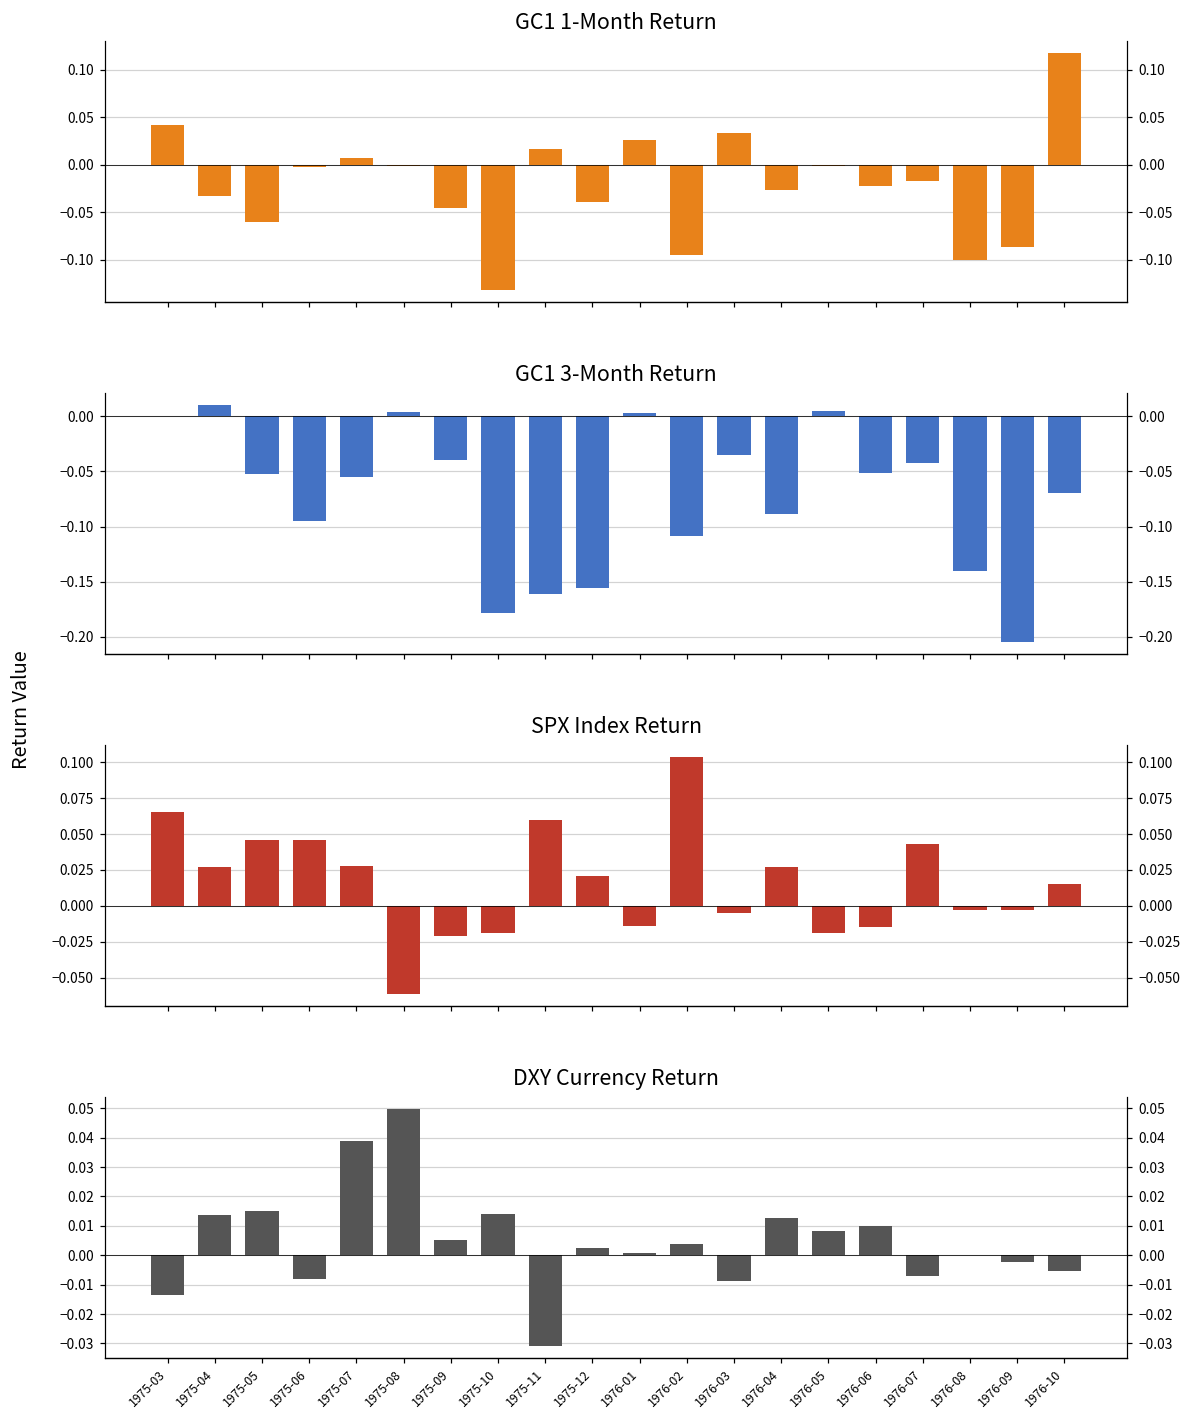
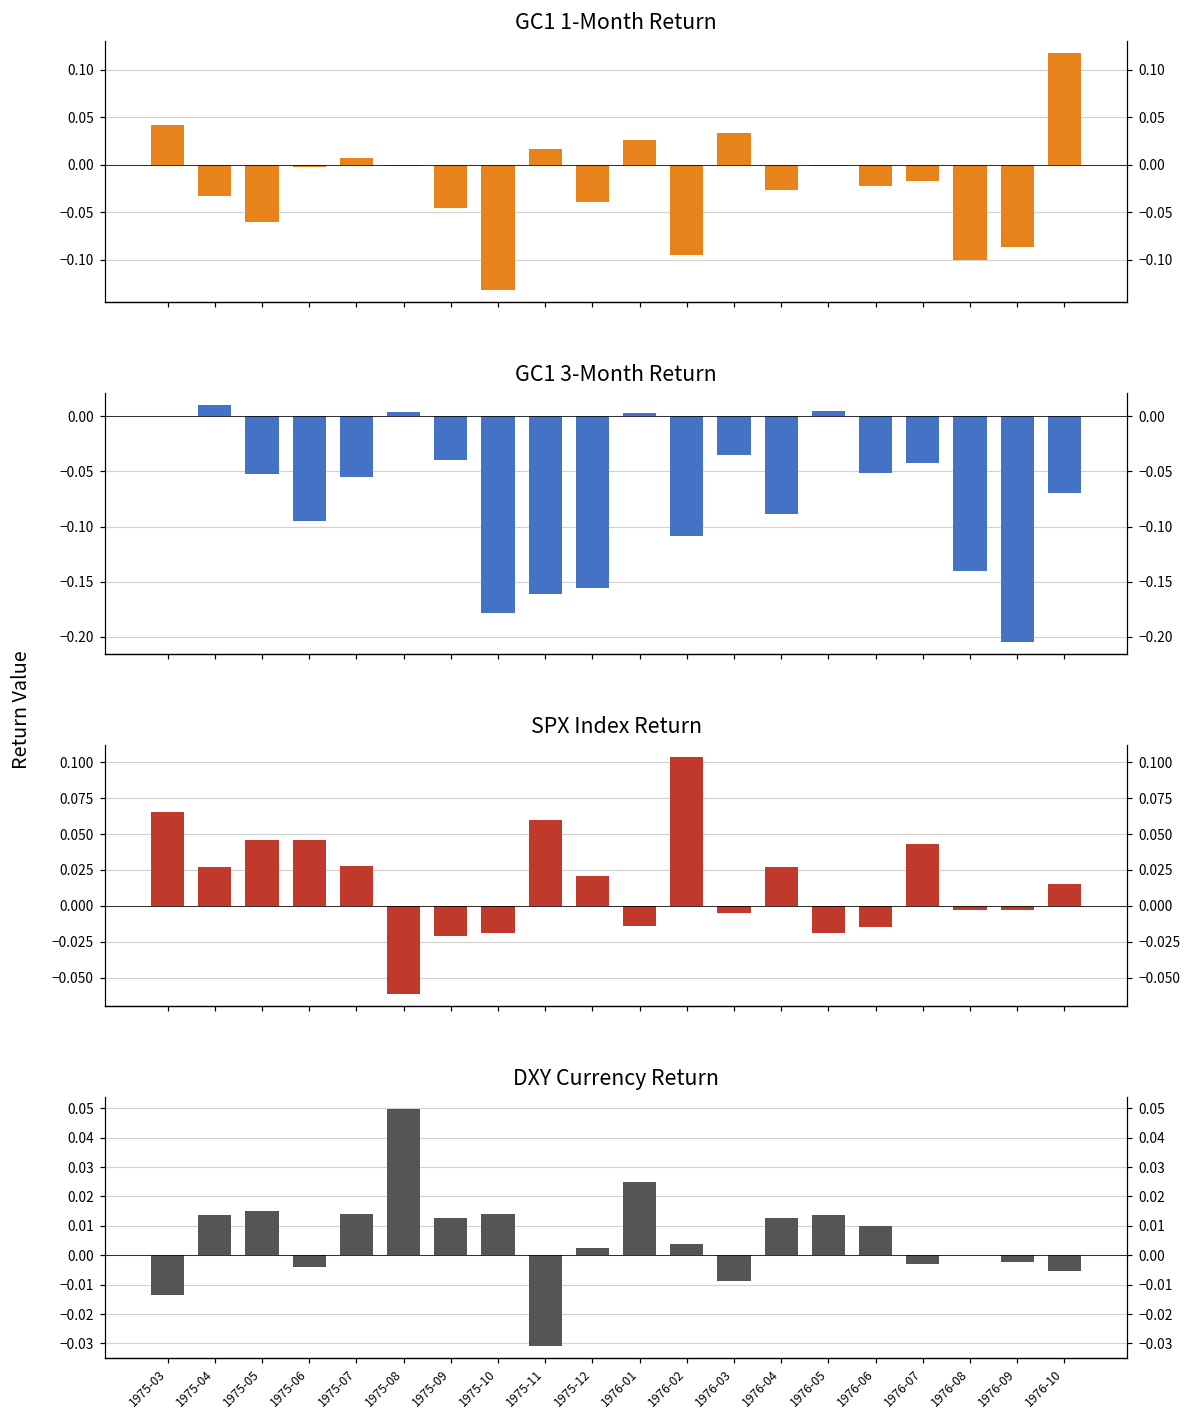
DXY Currency Return, 1975-06: -0.008 -> -0.004
DXY Currency Return, 1975-07: 0.039 -> 0.014
DXY Currency Return, 1975-09: 0.005 -> 0.013
DXY Currency Return, 1976-01: 0.001 -> 0.025
DXY Currency Return, 1976-05: 0.008 -> 0.014
DXY Currency Return, 1976-07: -0.007 -> -0.003
